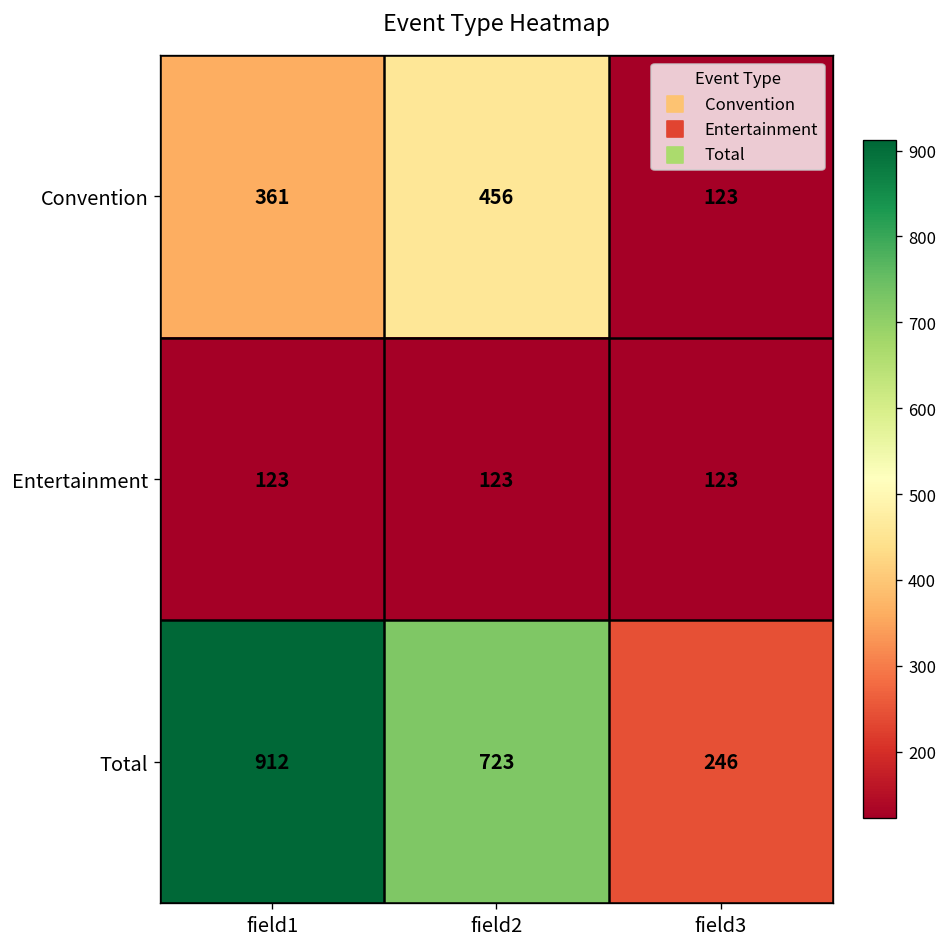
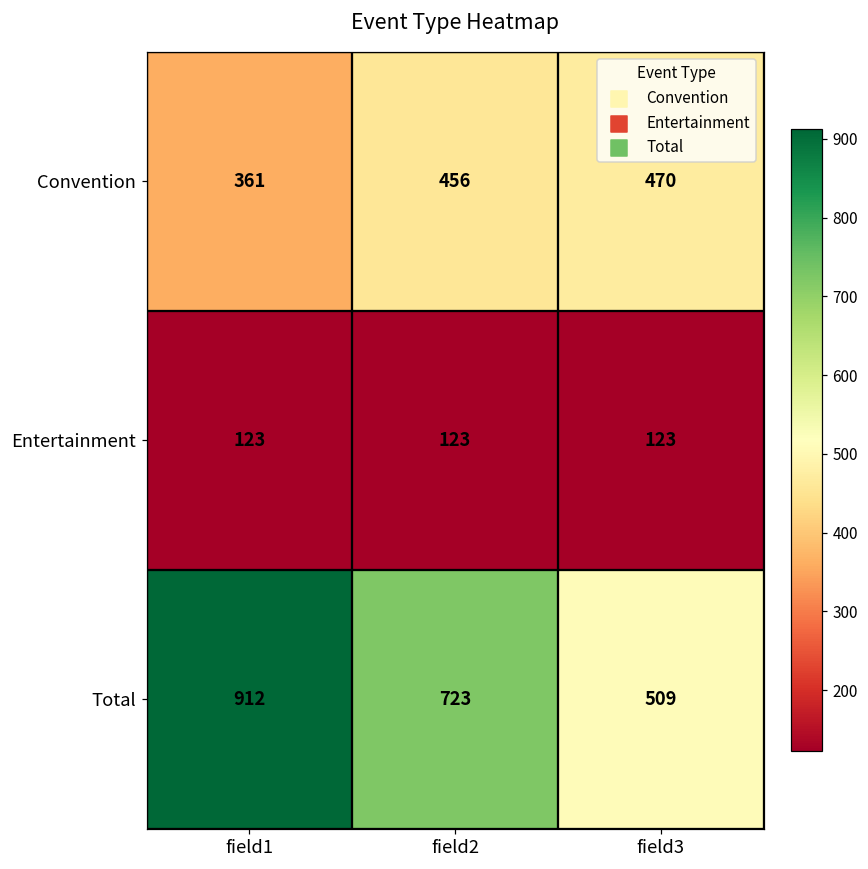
Convention, field3: 123 -> 470
Total, field3: 246 -> 509
